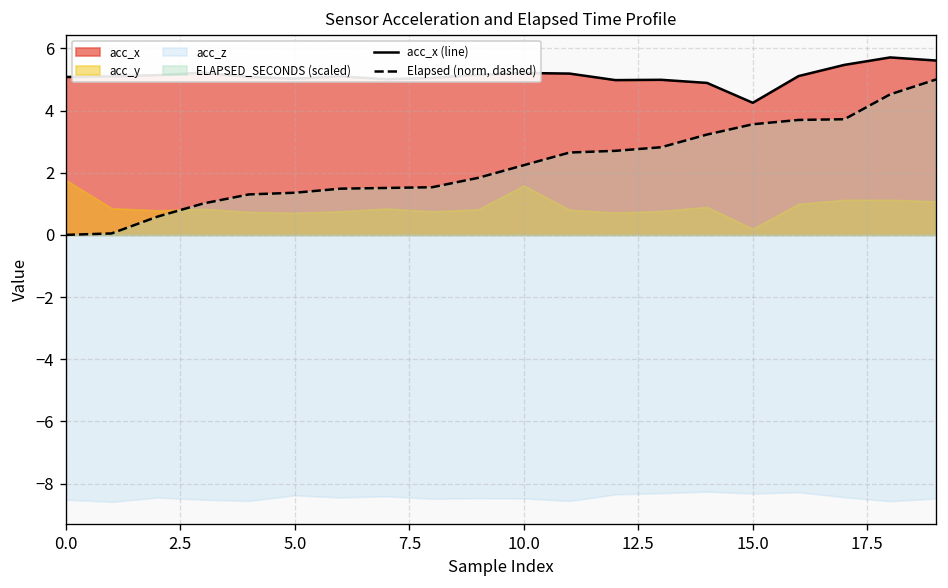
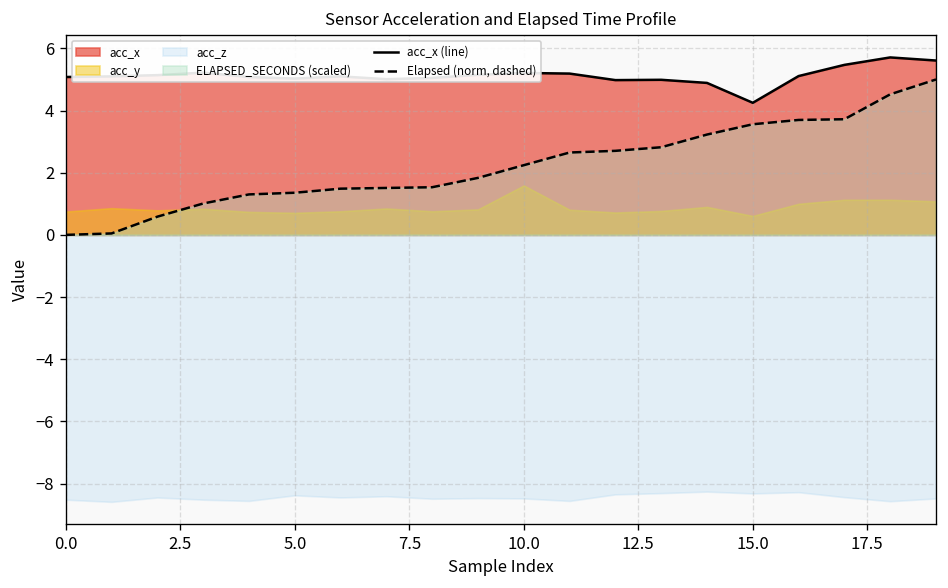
acc_y, 0.0: 1.8 -> 0.8
acc_y, 15.0: 0.2 -> 0.6
